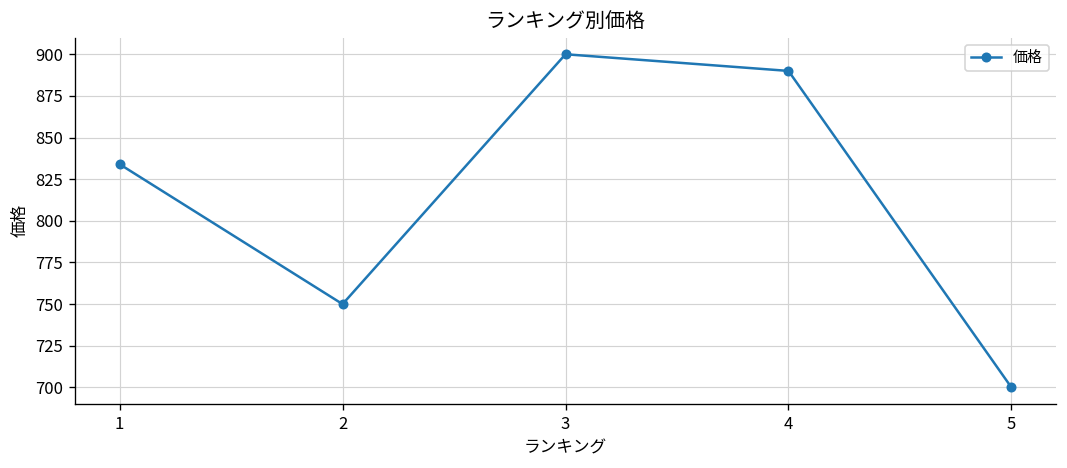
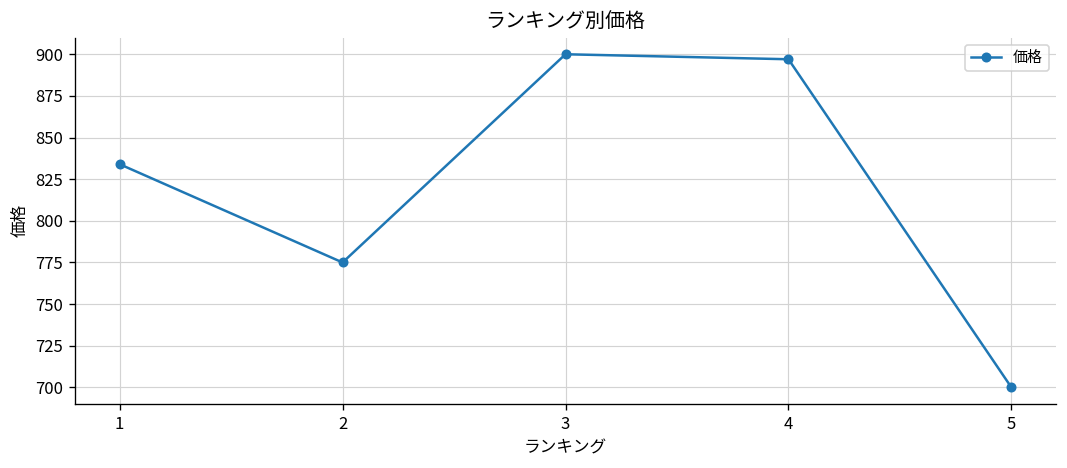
2: 750 -> 775
4: 890 -> 897
